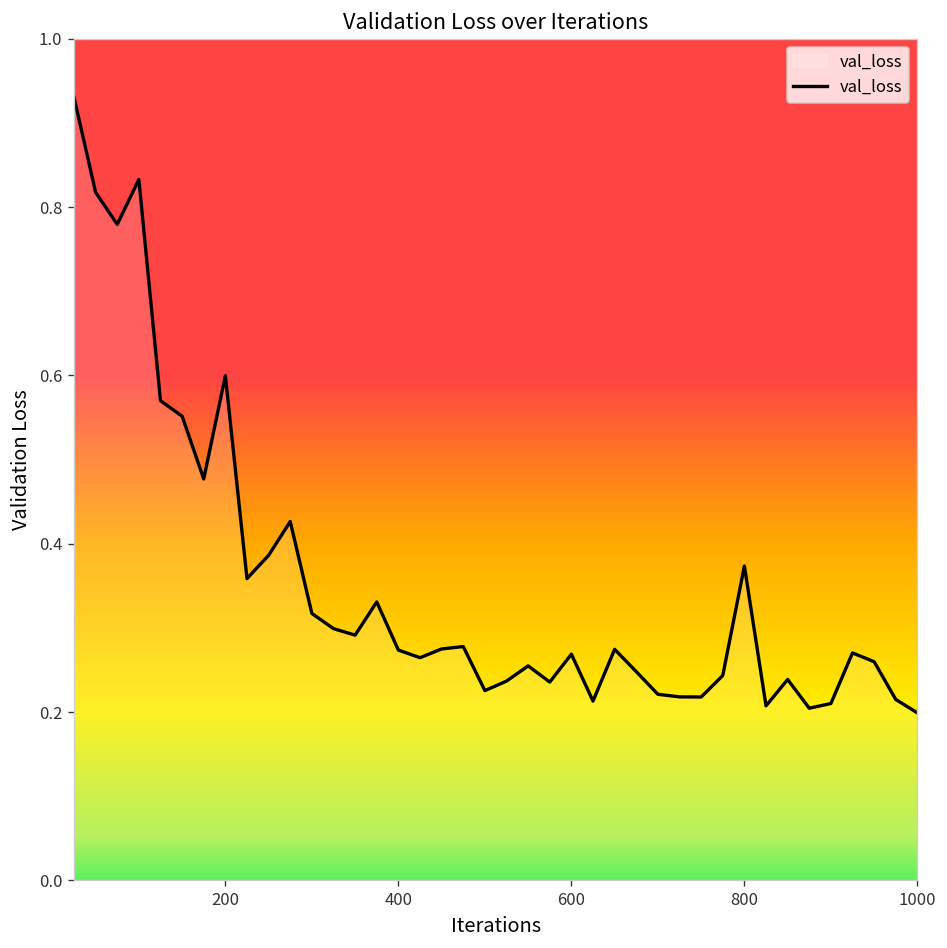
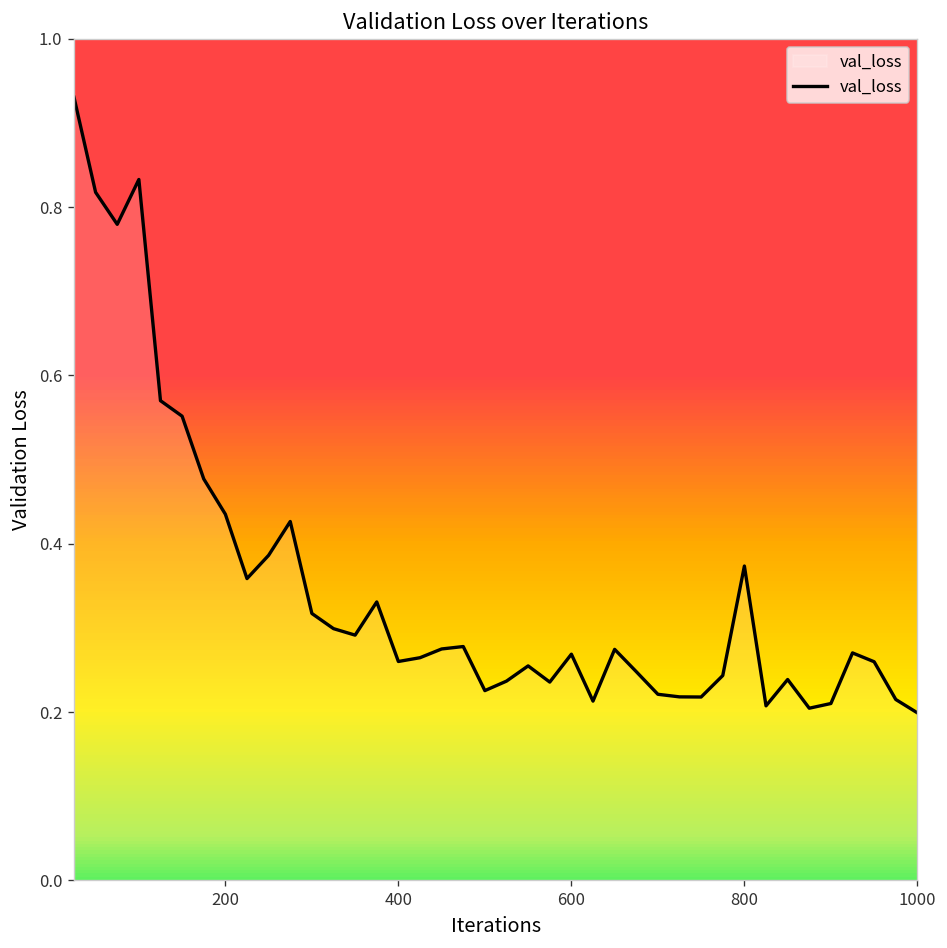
200: 0.60 -> 0.44
400: 0.27 -> 0.26
